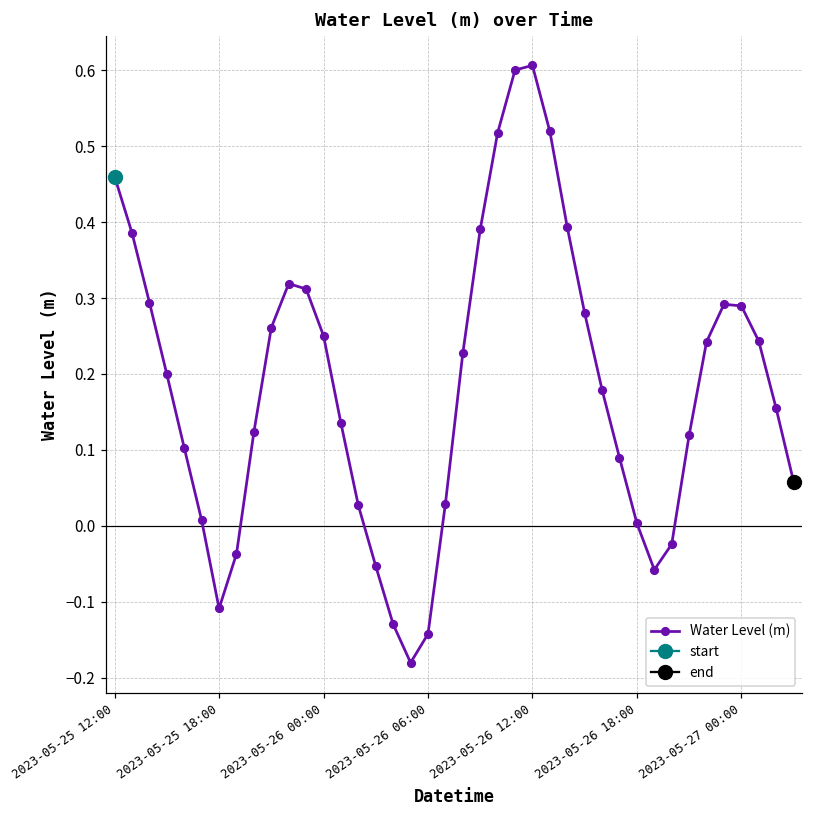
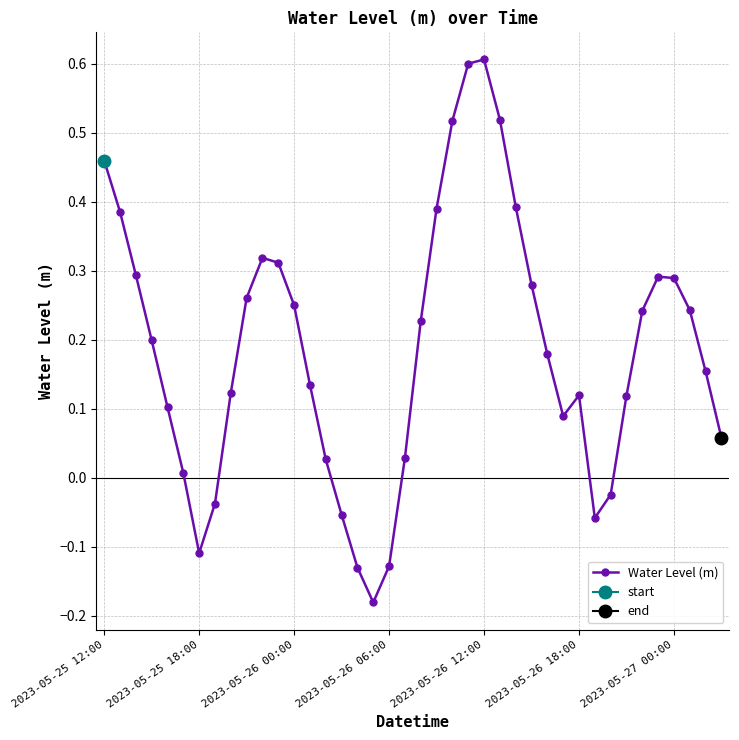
Water Level (m), 2023-05-26 06:00: -0.14 -> -0.13
Water Level (m), 2023-05-26 18:00: 0.00 -> 0.12
